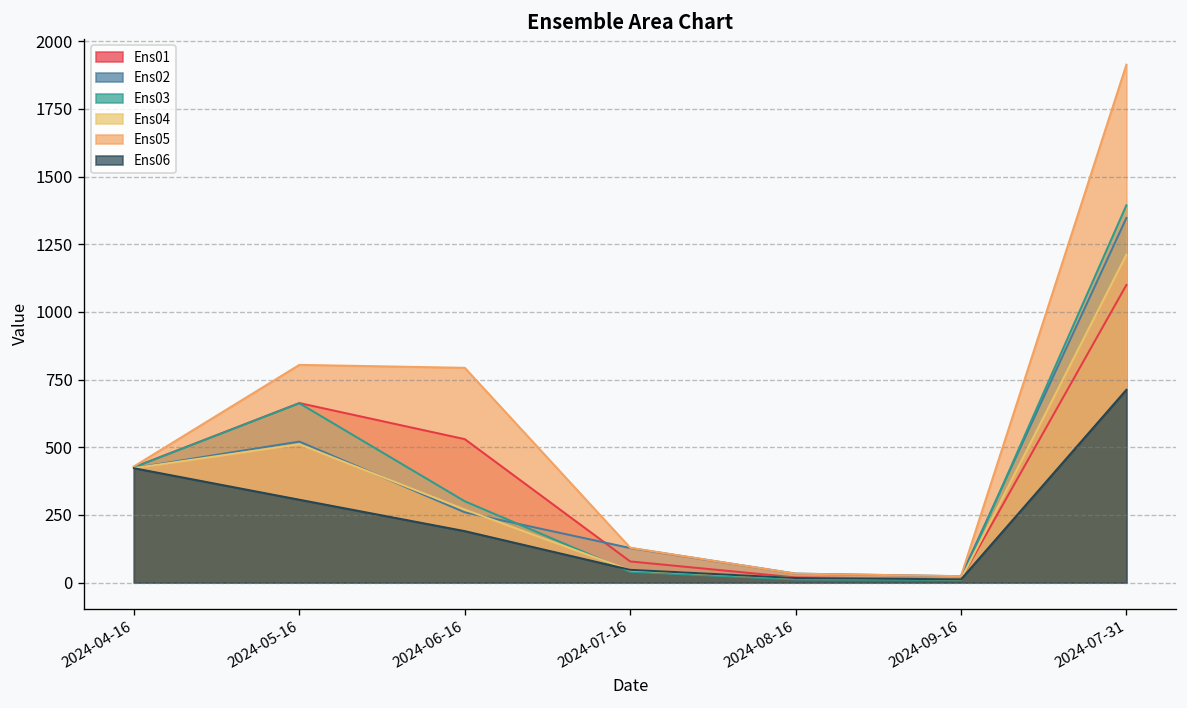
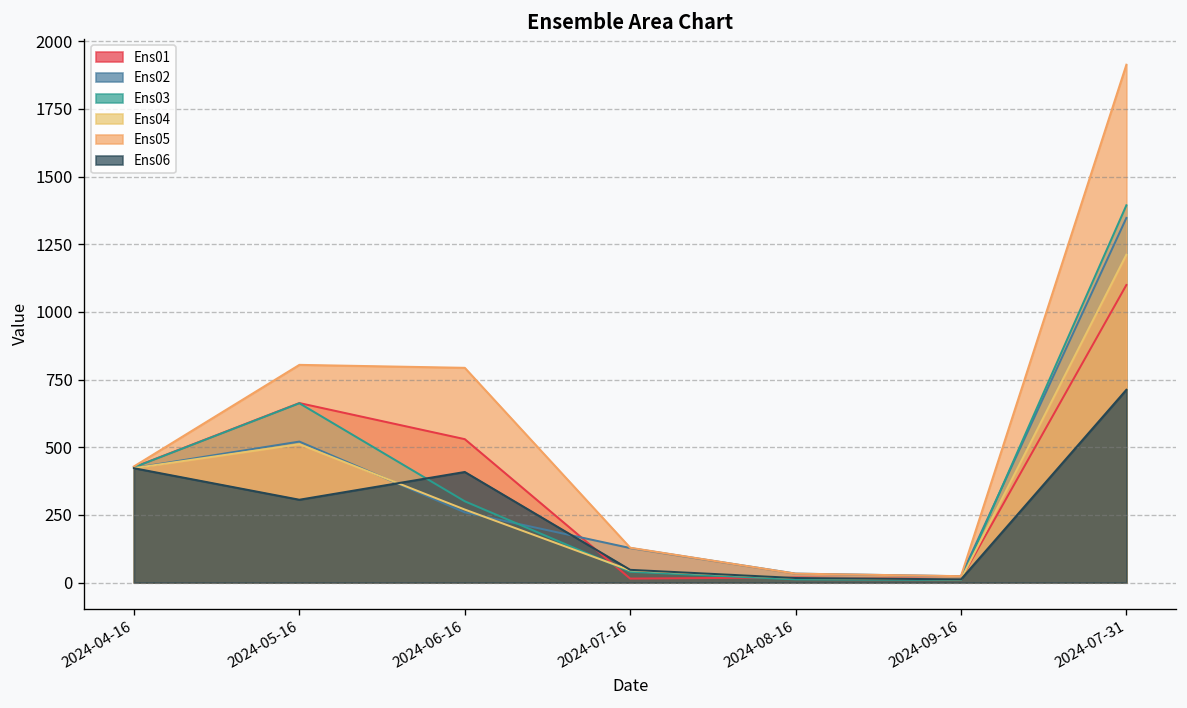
Ens06, 2024-06-16: 190 -> 410
Ens01, 2024-07-16: 80 -> 10
